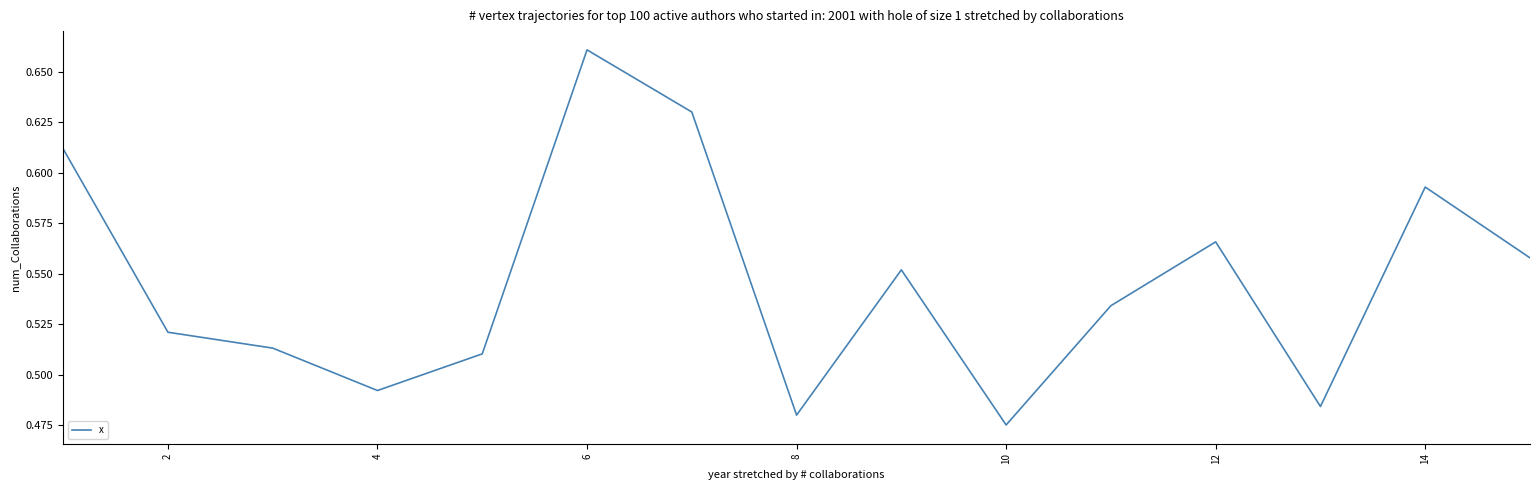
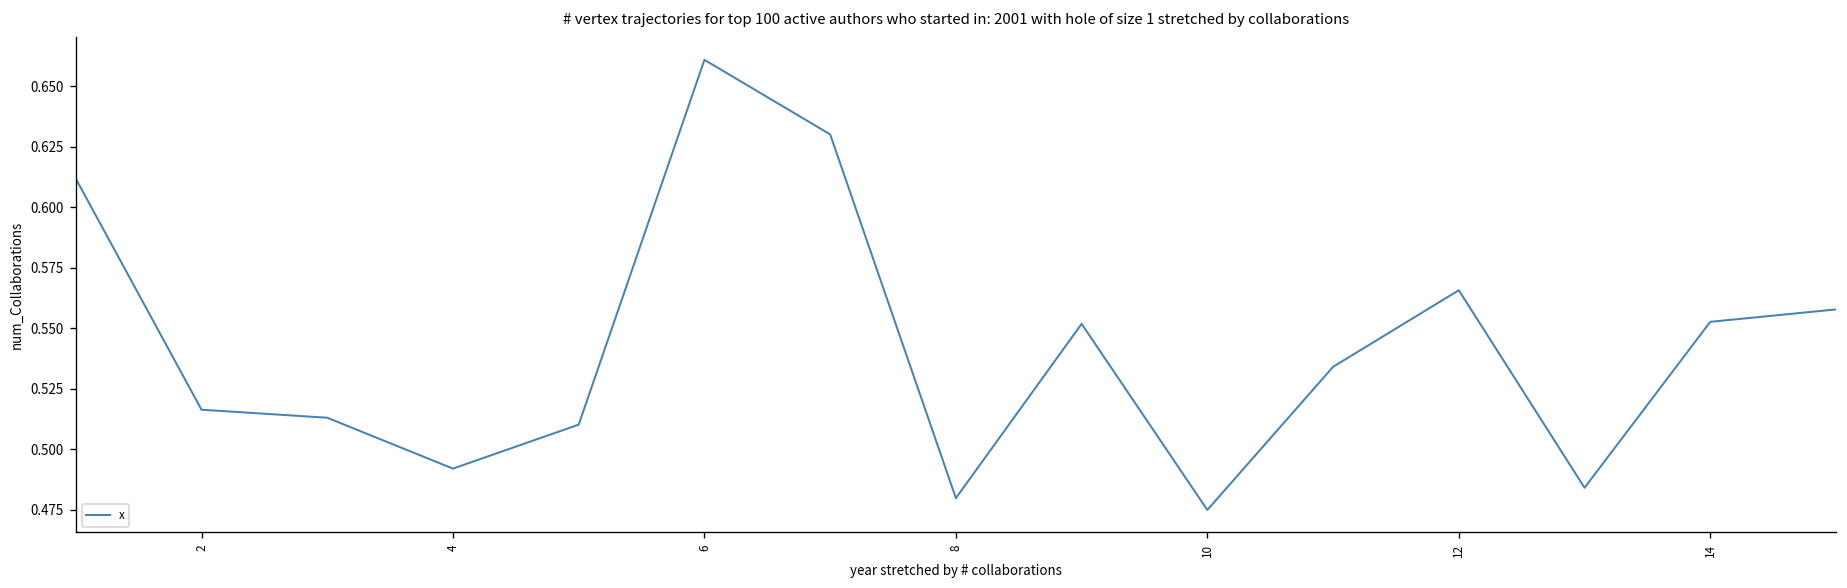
2: 0.521 -> 0.516
14: 0.593 -> 0.553
